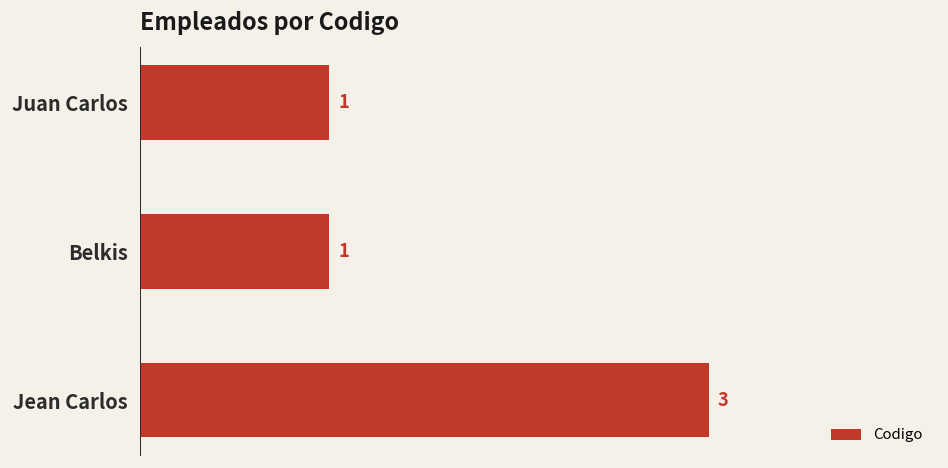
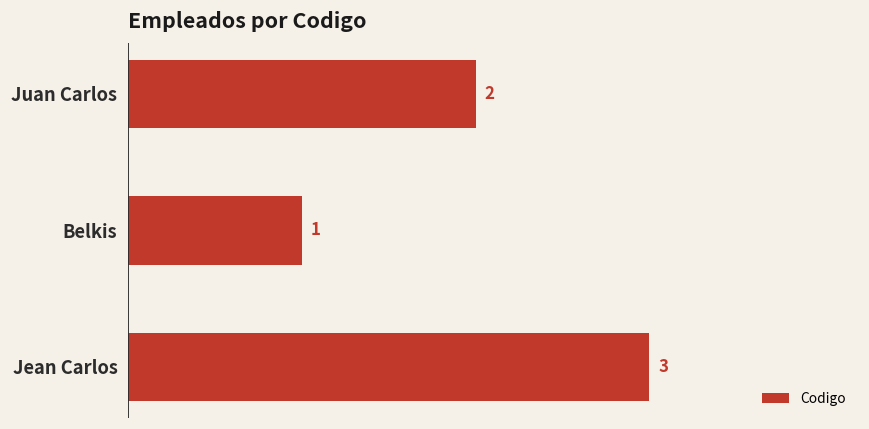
Juan Carlos: 1 -> 2
